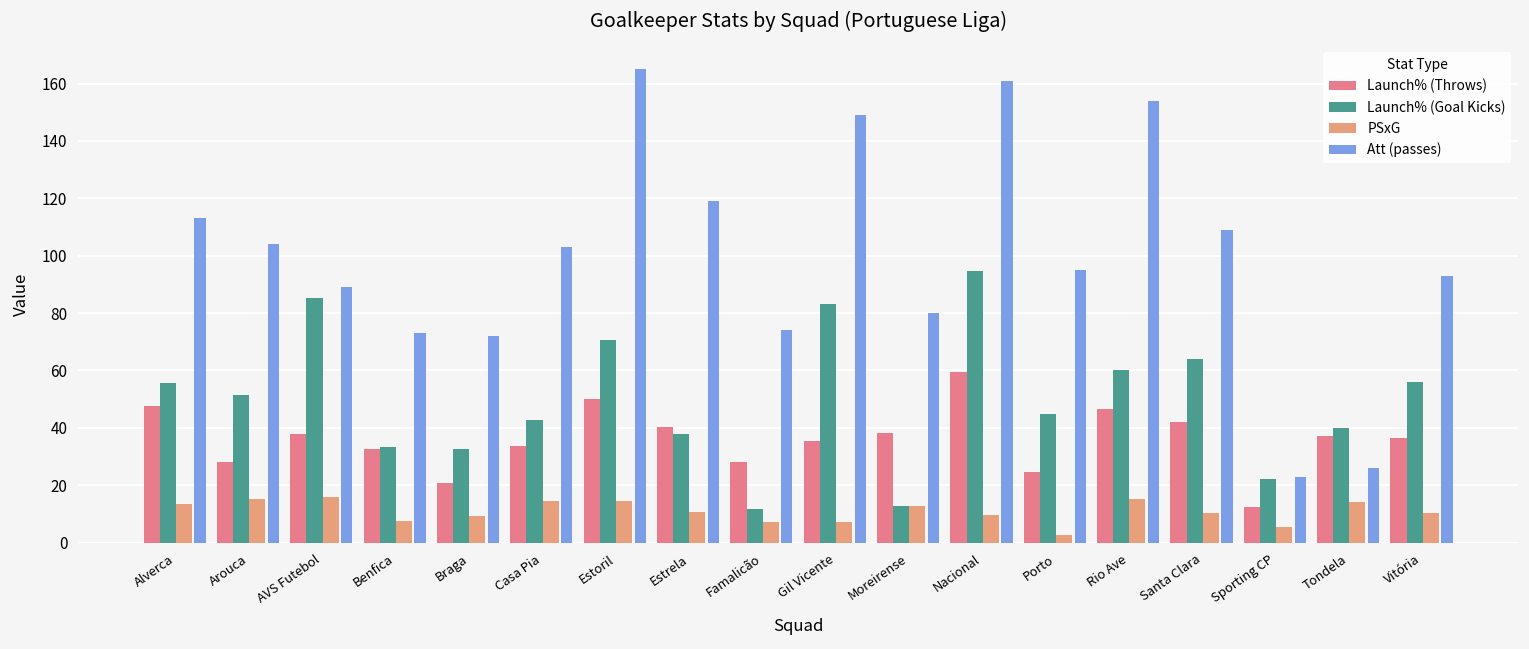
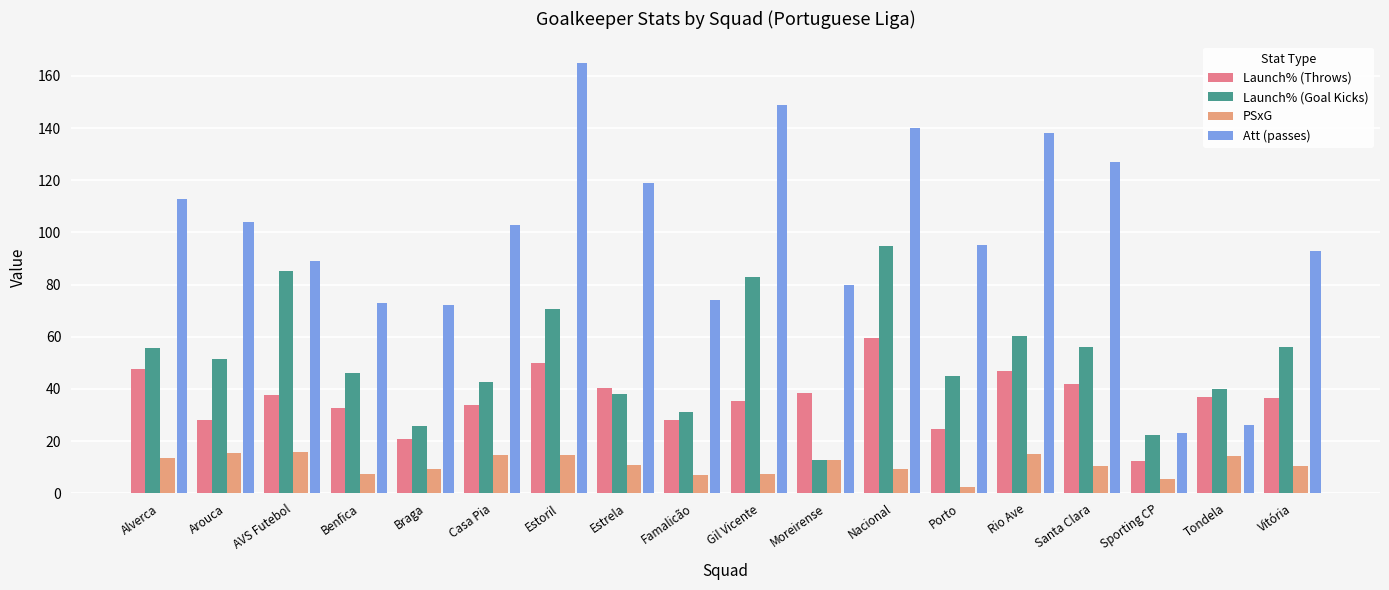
Launch% (Goal Kicks), Benfica: 34 -> 46
Launch% (Goal Kicks), Braga: 33 -> 26
Launch% (Goal Kicks), Famalicão: 12 -> 31
Att (passes), Nacional: 161 -> 140
Att (passes), Rio Ave: 154 -> 138
Launch% (Goal Kicks), Santa Clara: 64 -> 56
Att (passes), Santa Clara: 109 -> 127
